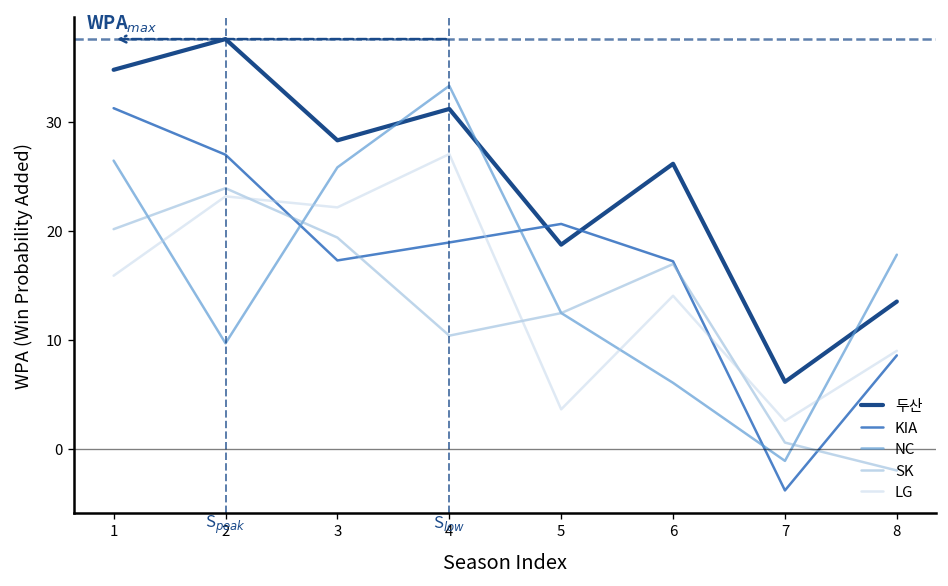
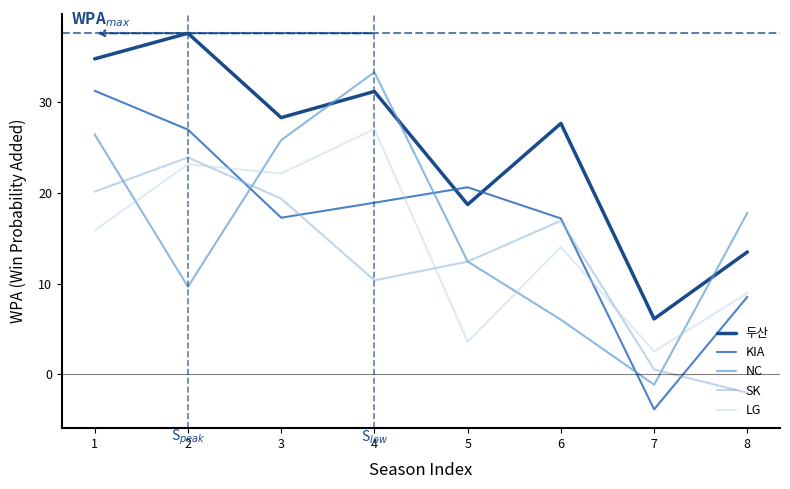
두산, 6: 26 -> 28
